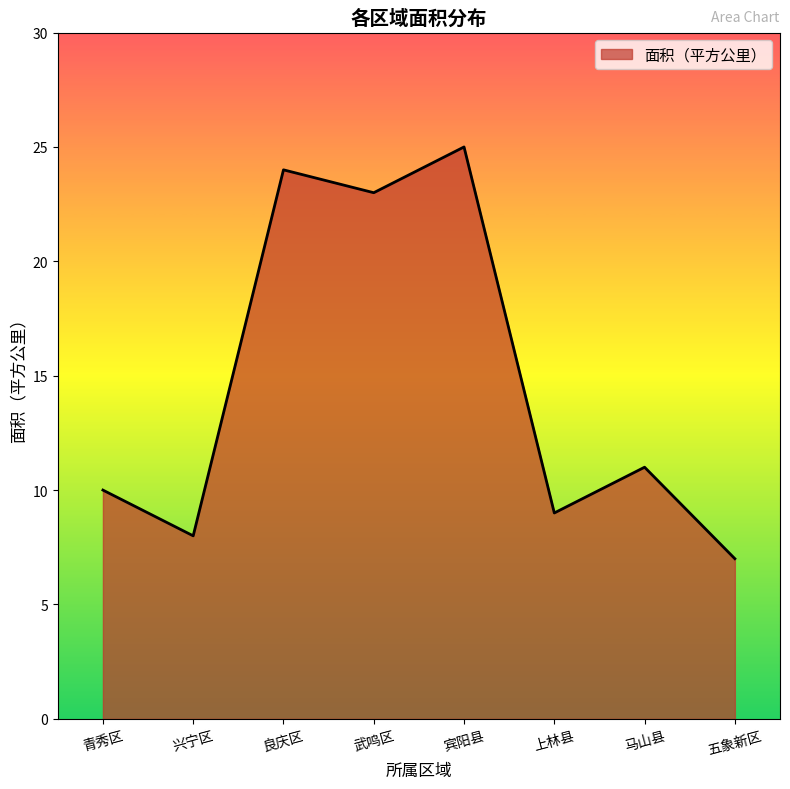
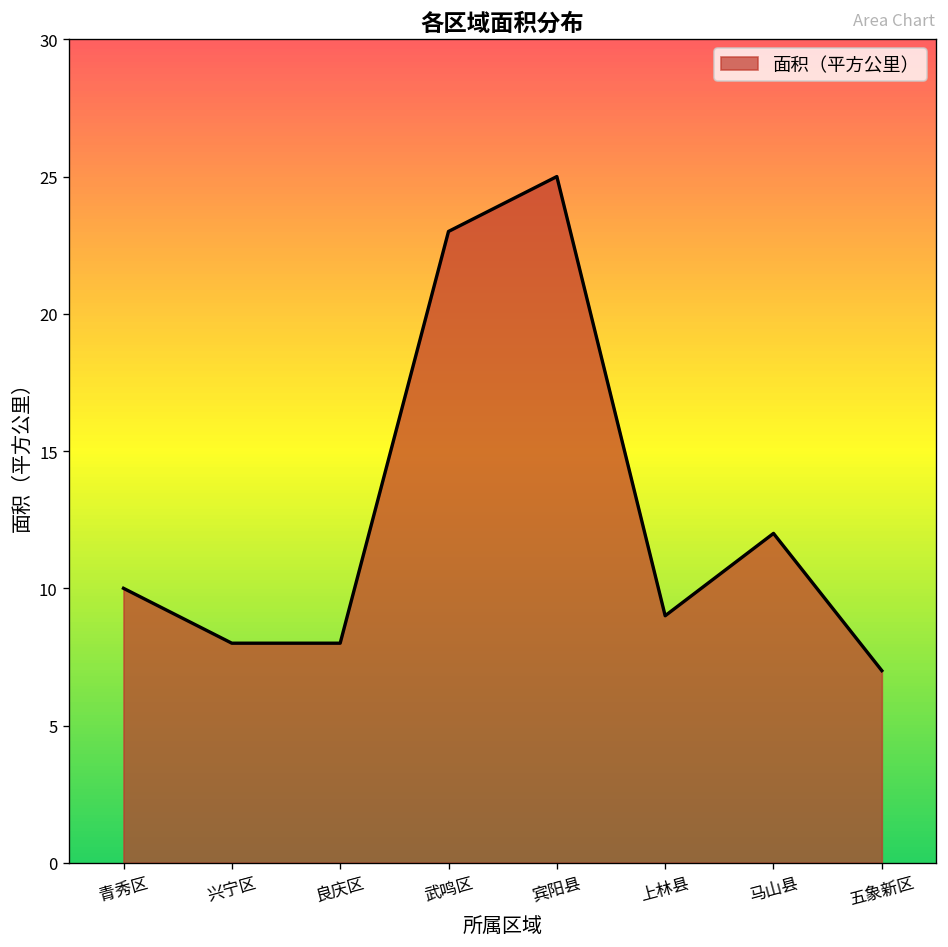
良庆区: 24 -> 8
马山县: 11 -> 12
